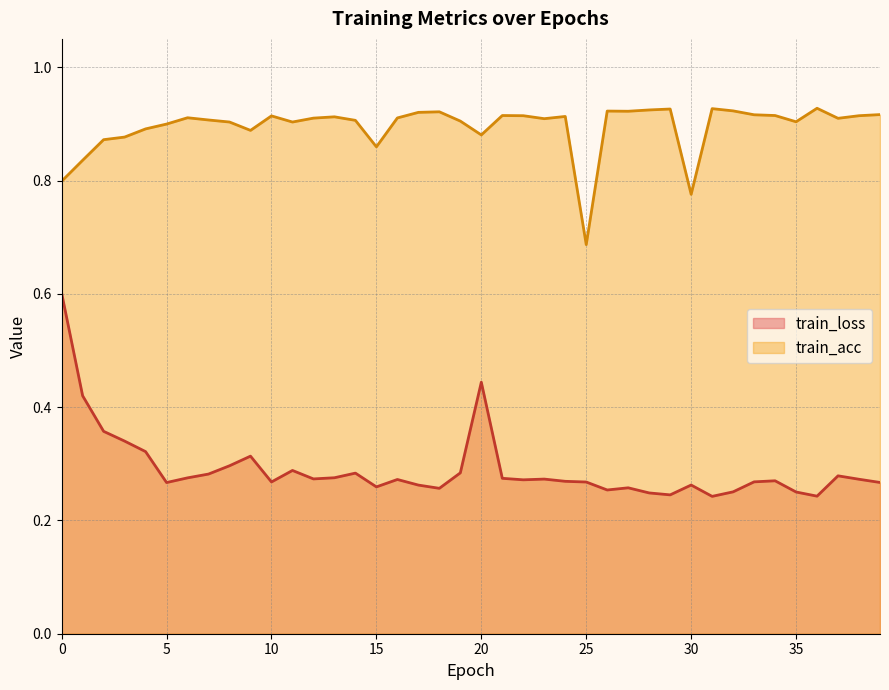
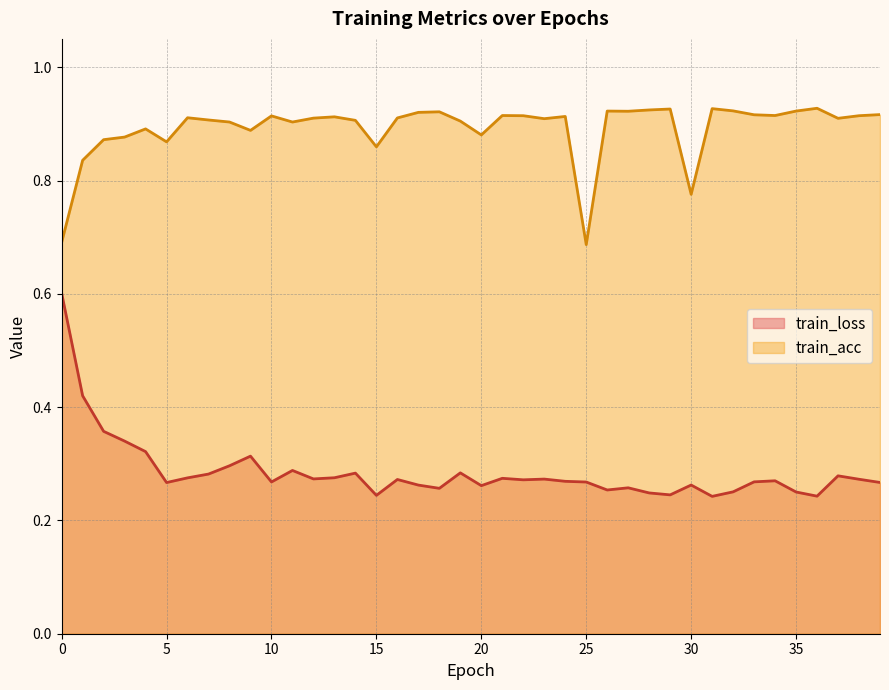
train_acc, 0: 0.80 -> 0.69
train_acc, 5: 0.90 -> 0.87
train_loss, 15: 0.26 -> 0.24
train_loss, 20: 0.44 -> 0.26
train_acc, 35: 0.90 -> 0.92
